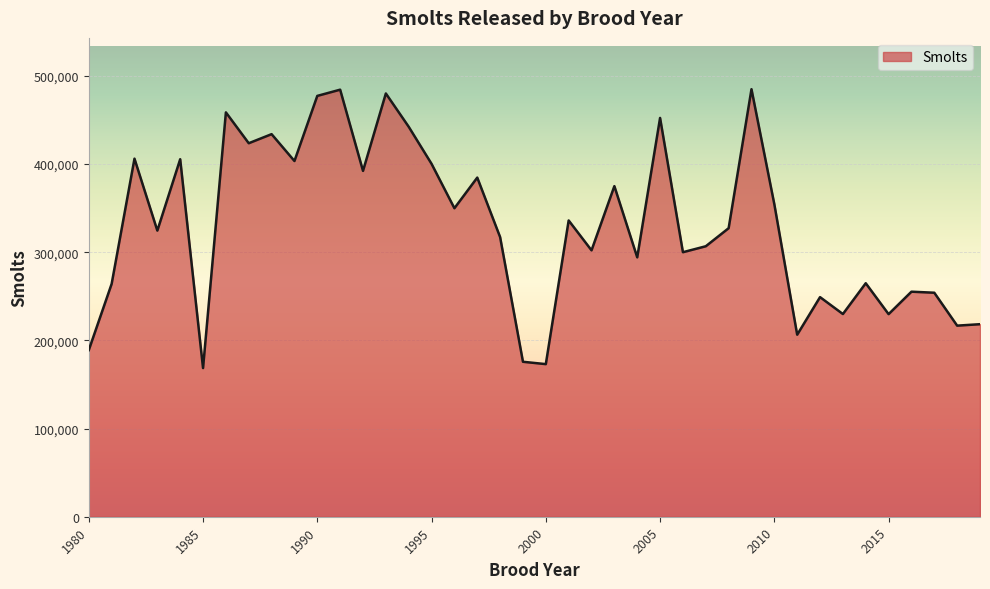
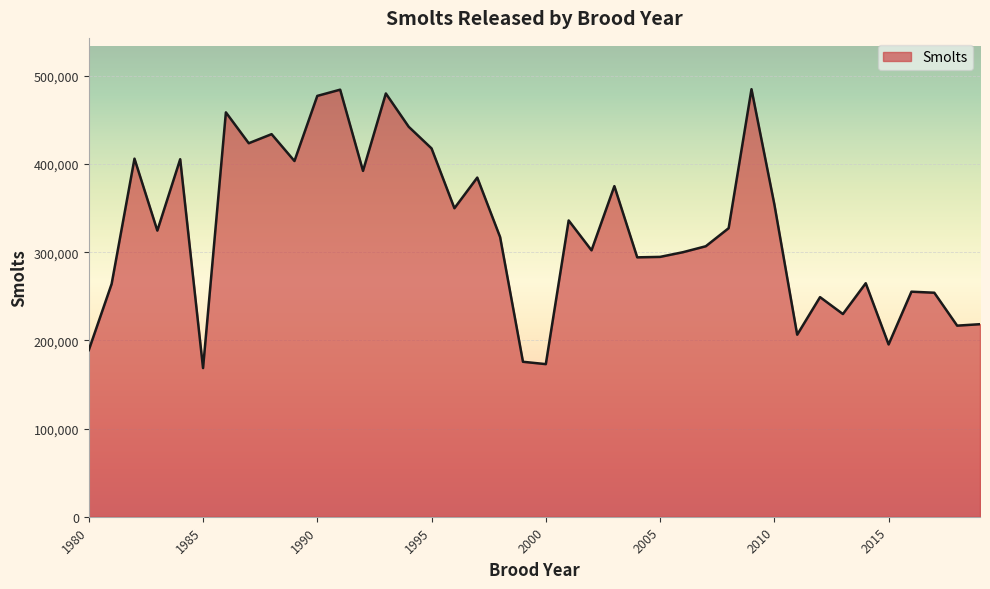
1995: 400,000 -> 420,000
2005: 450,000 -> 290,000
2015: 230,000 -> 200,000
